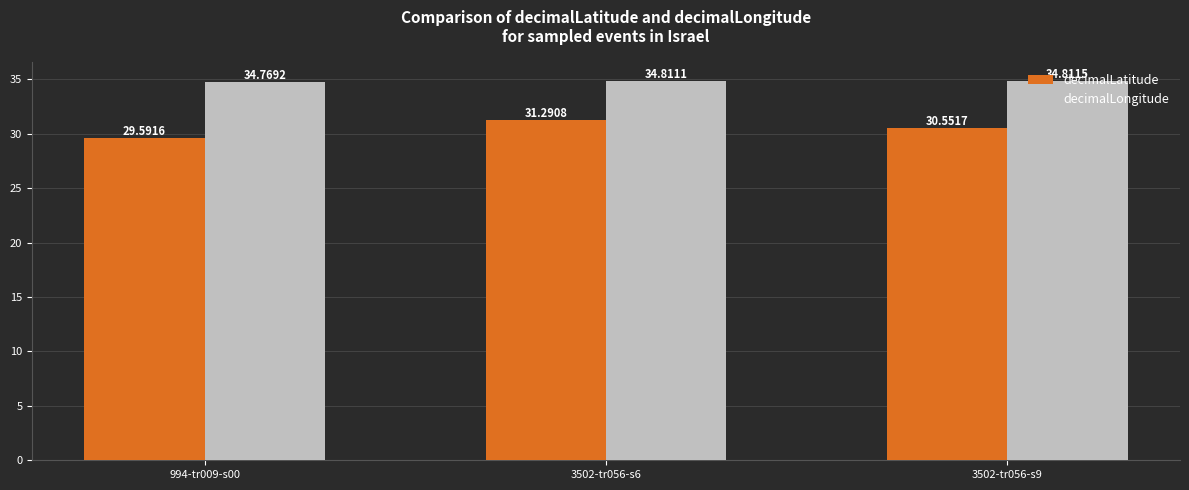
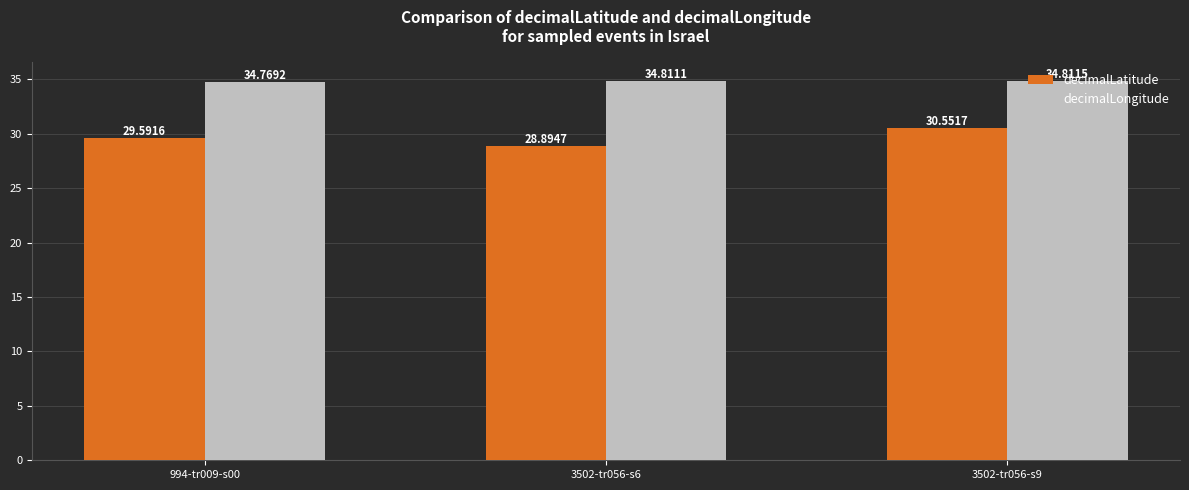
decimalLatitude, 3502-tr056-s6: 31.2908 -> 28.8947
